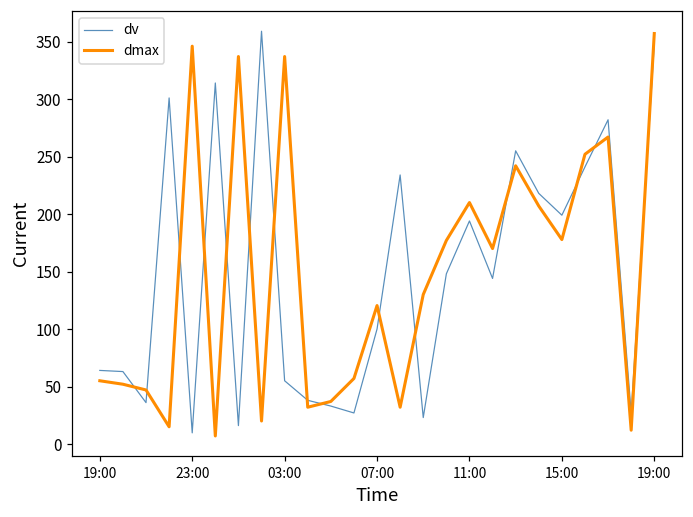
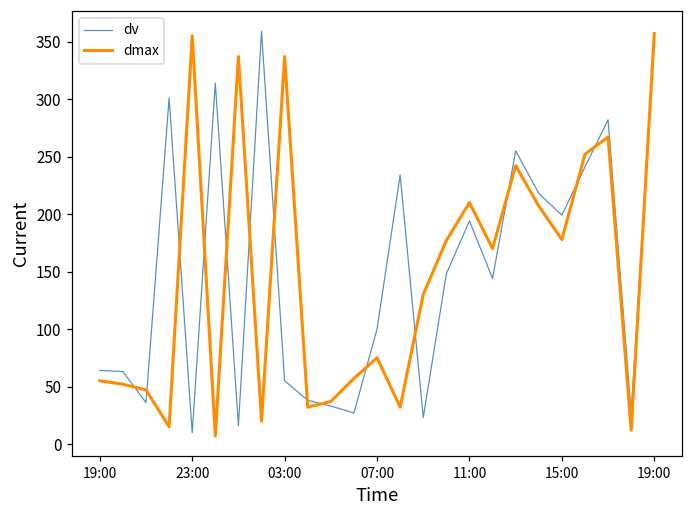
dmax, 23:00: 346 -> 355
dmax, 07:00: 120 -> 75
